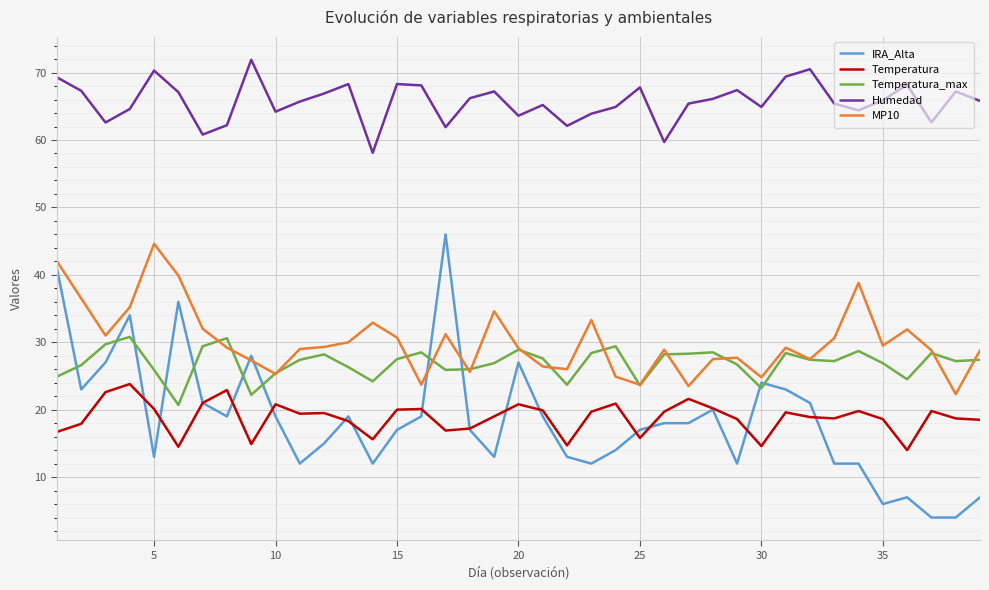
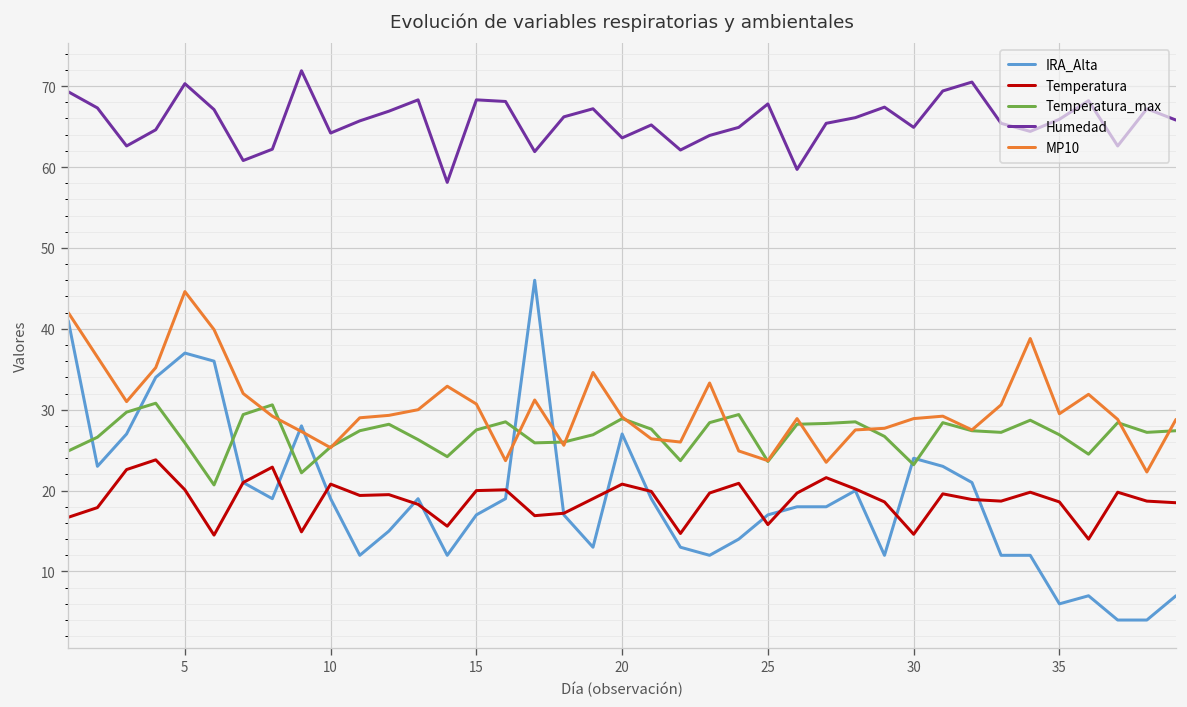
IRA_Alta, 5: 13 -> 37
MP10, 30: 25 -> 29
